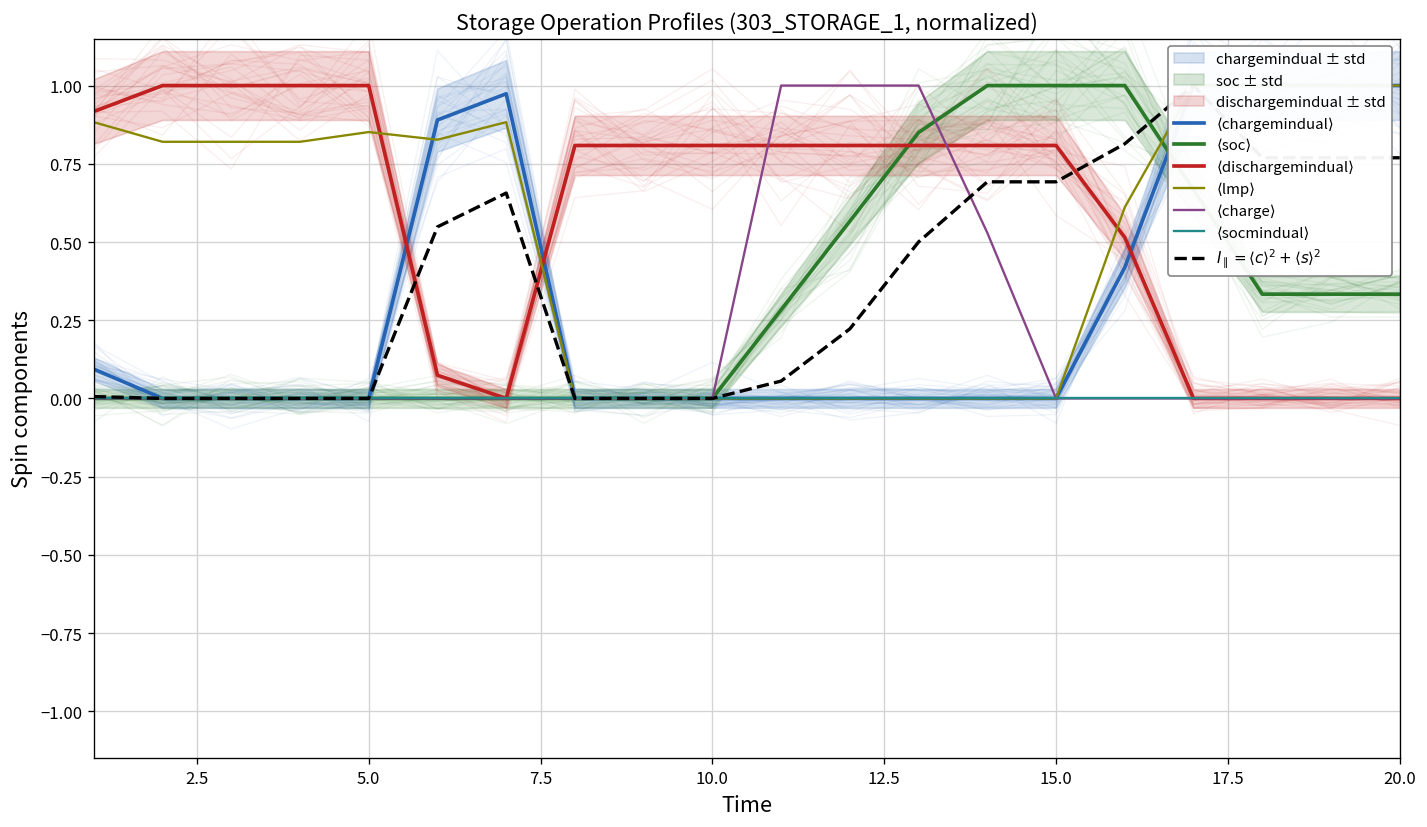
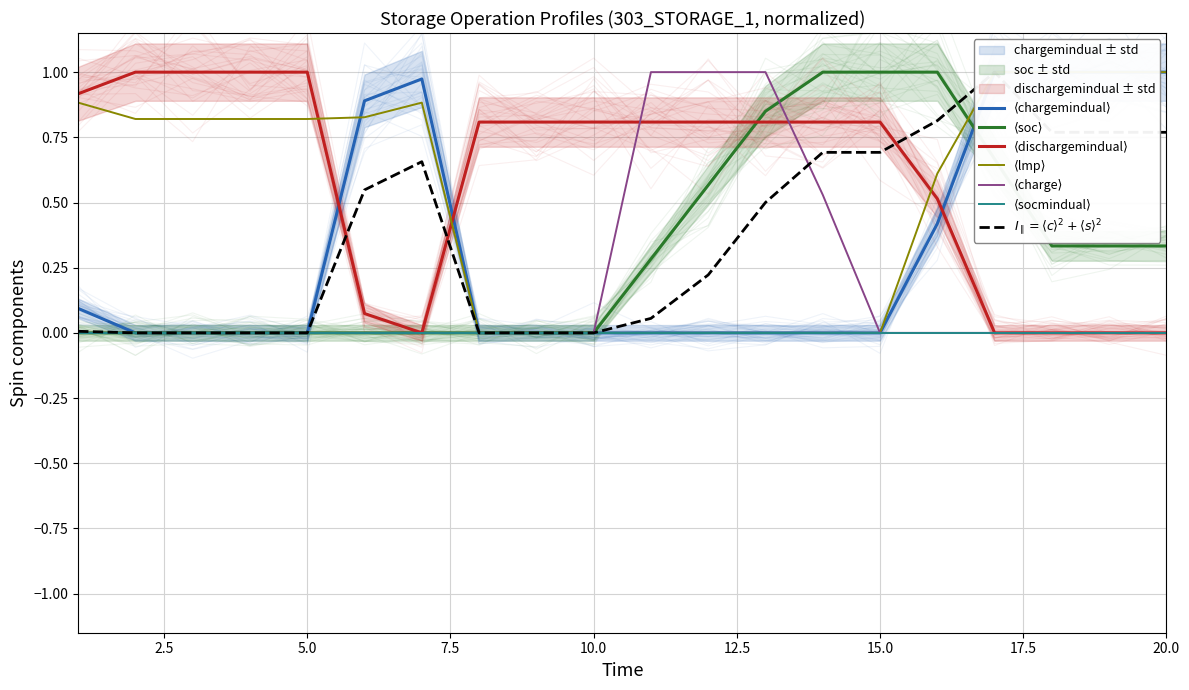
⟨lmp⟩, 5.0: 0.85 -> 0.82
